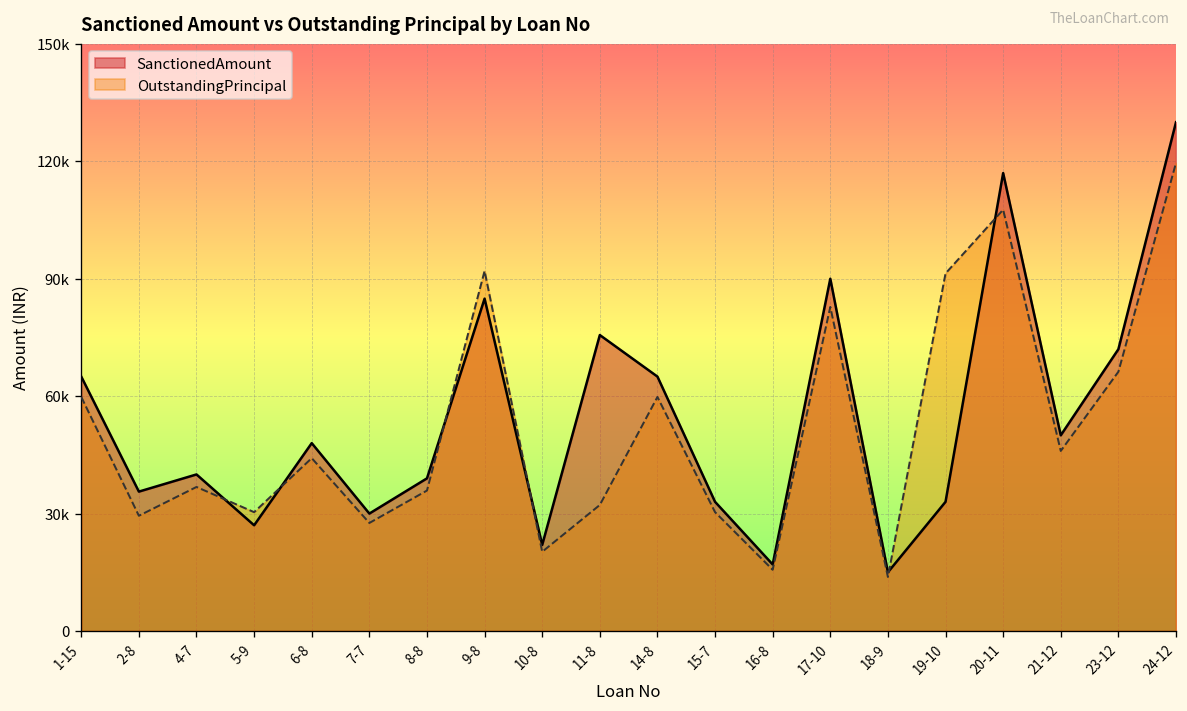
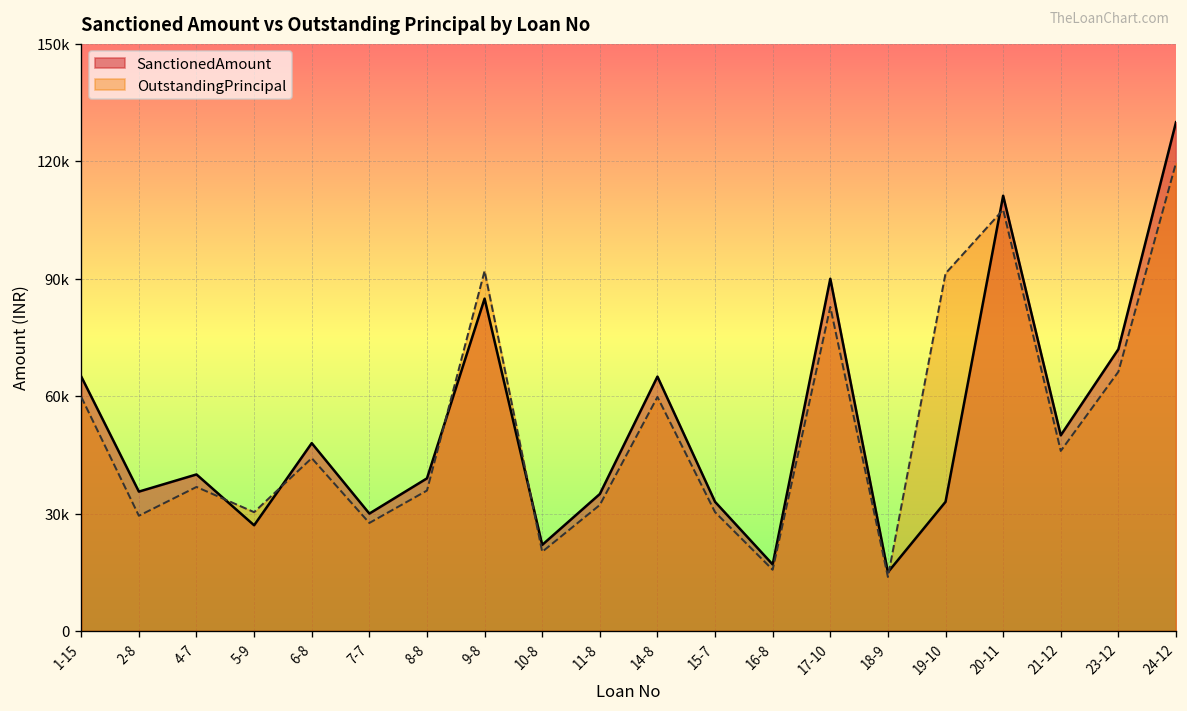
SanctionedAmount, 11-8: 76000 -> 35000
SanctionedAmount, 20-11: 117000 -> 111000
